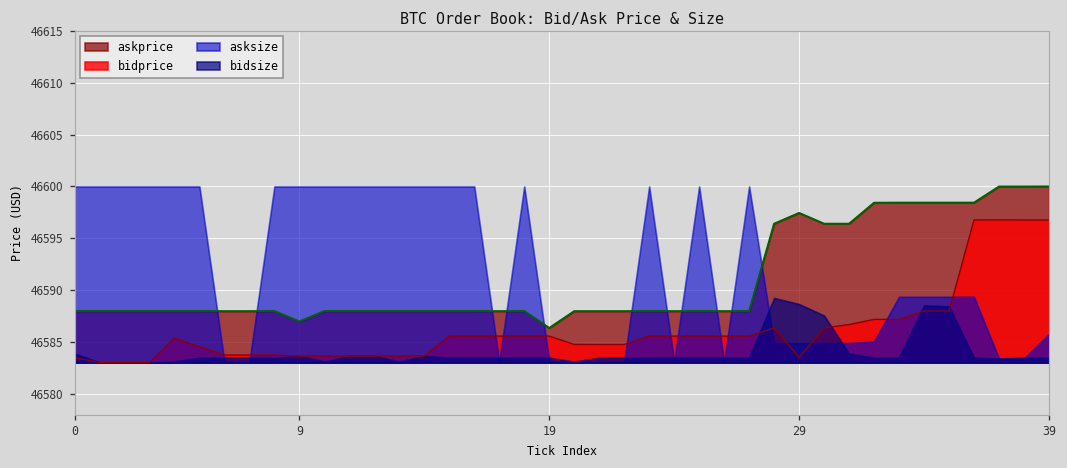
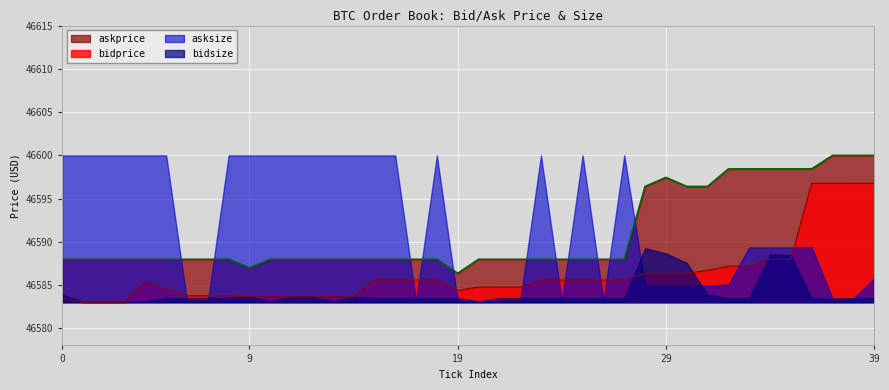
bidprice, 19: 46586 -> 46584
bidprice, 29: 46584 -> 46586
